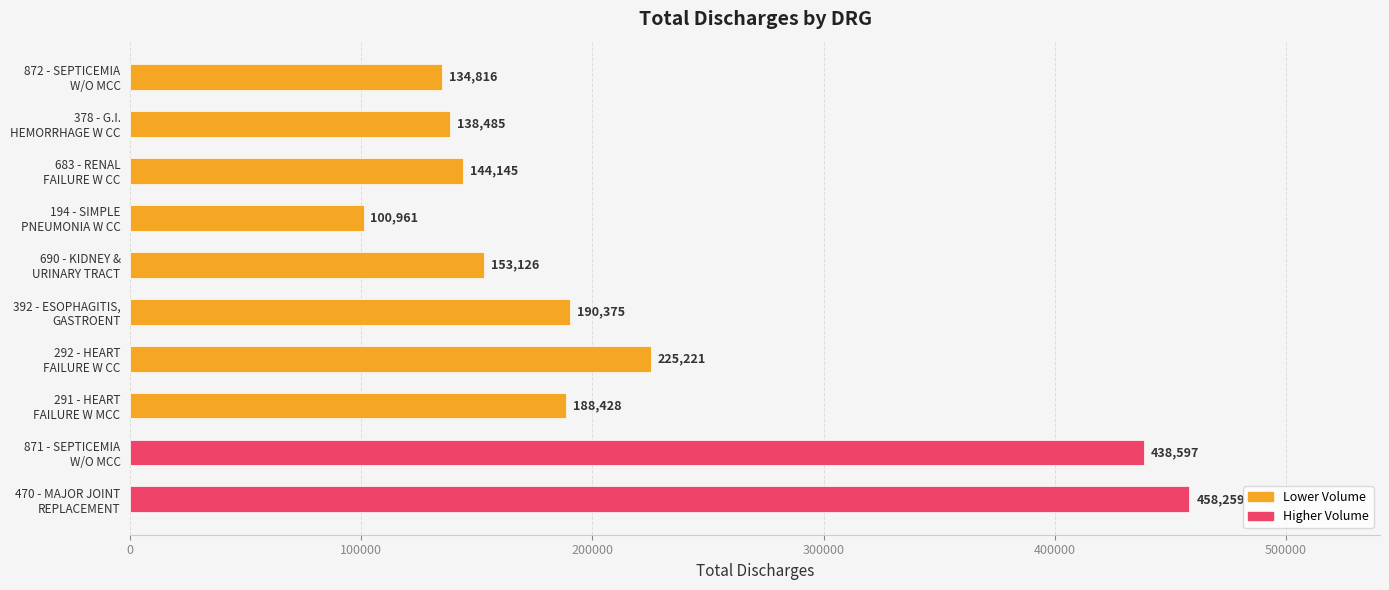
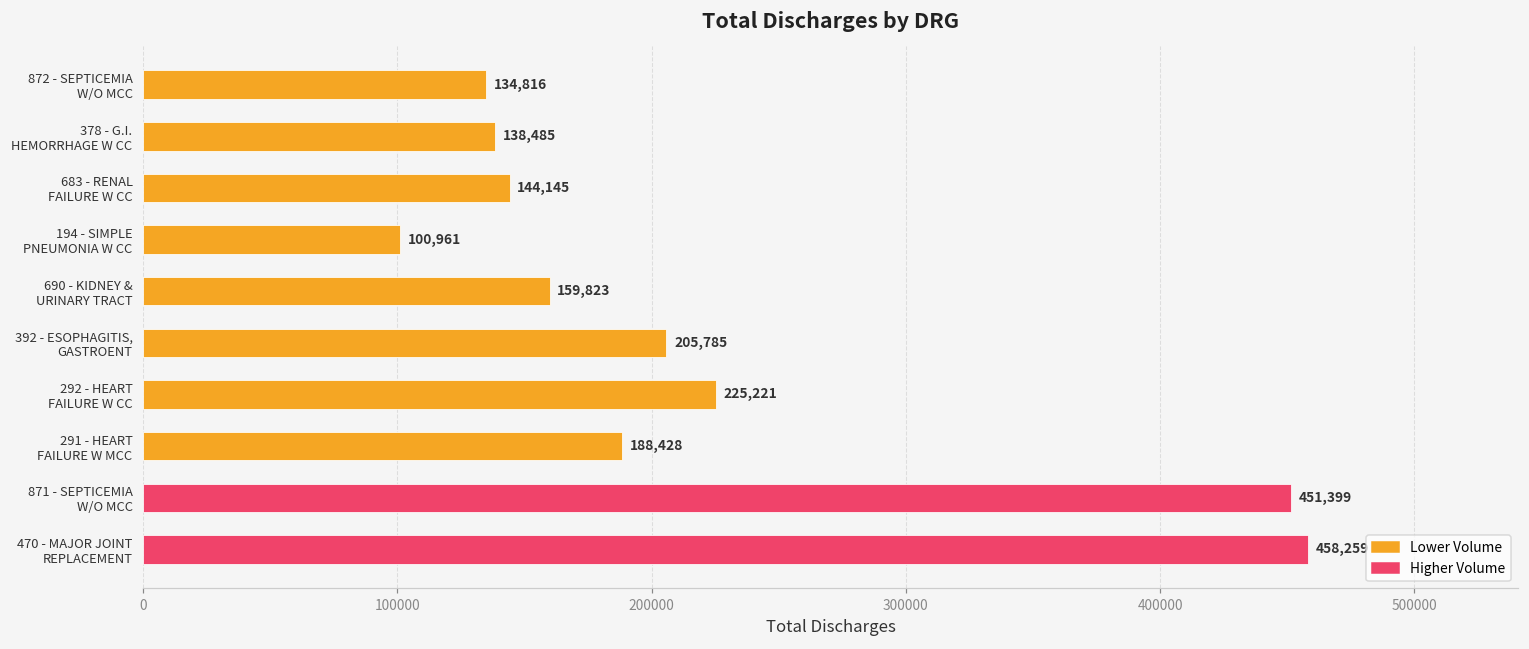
690 - KIDNEY & URINARY TRACT: 153,126 -> 159,823
392 - ESOPHAGITIS, GASTROENT: 190,375 -> 205,785
871 - SEPTICEMIA W/O MCC: 438,597 -> 451,399
